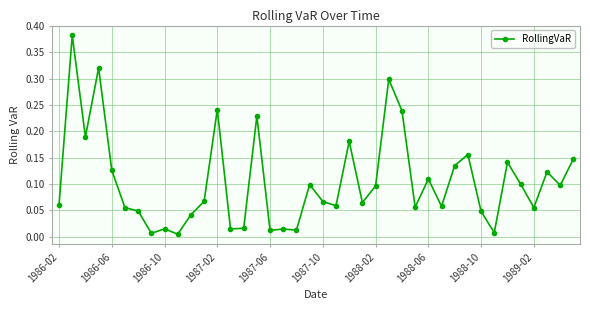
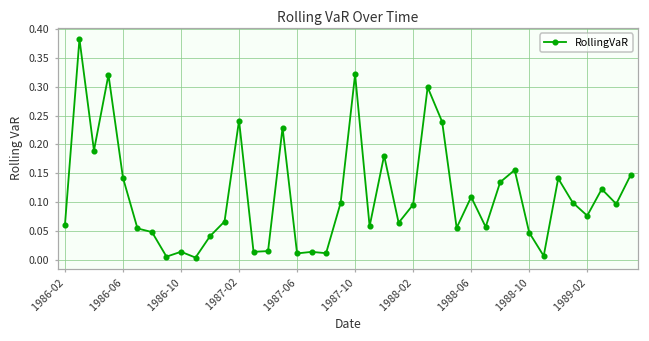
1986-06: 0.13 -> 0.14
1987-10: 0.07 -> 0.32
1989-02: 0.06 -> 0.08
